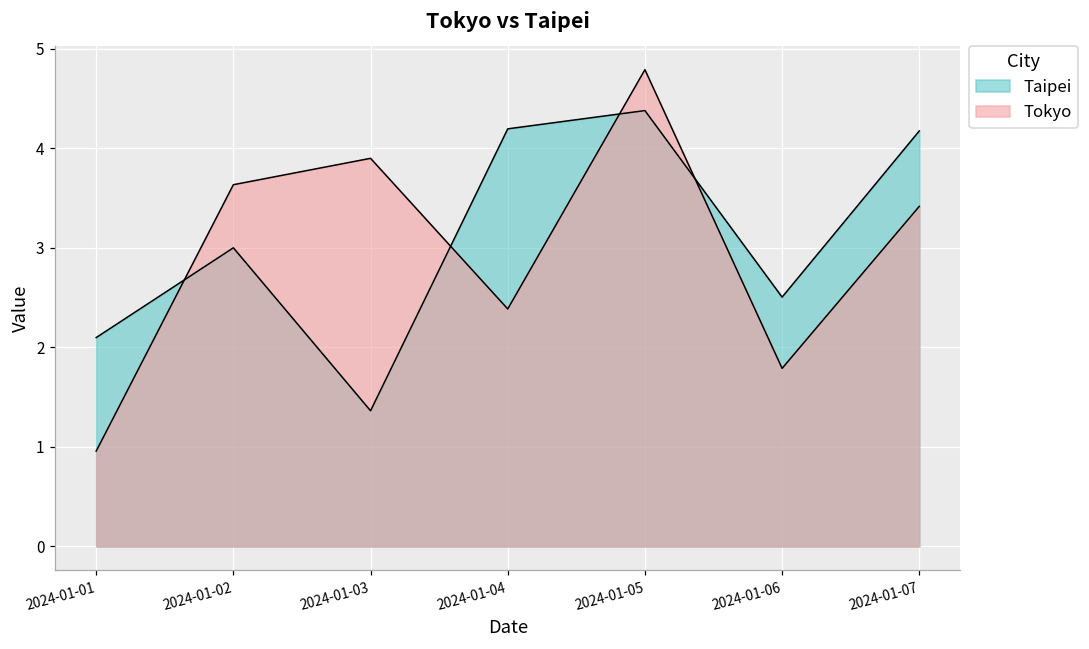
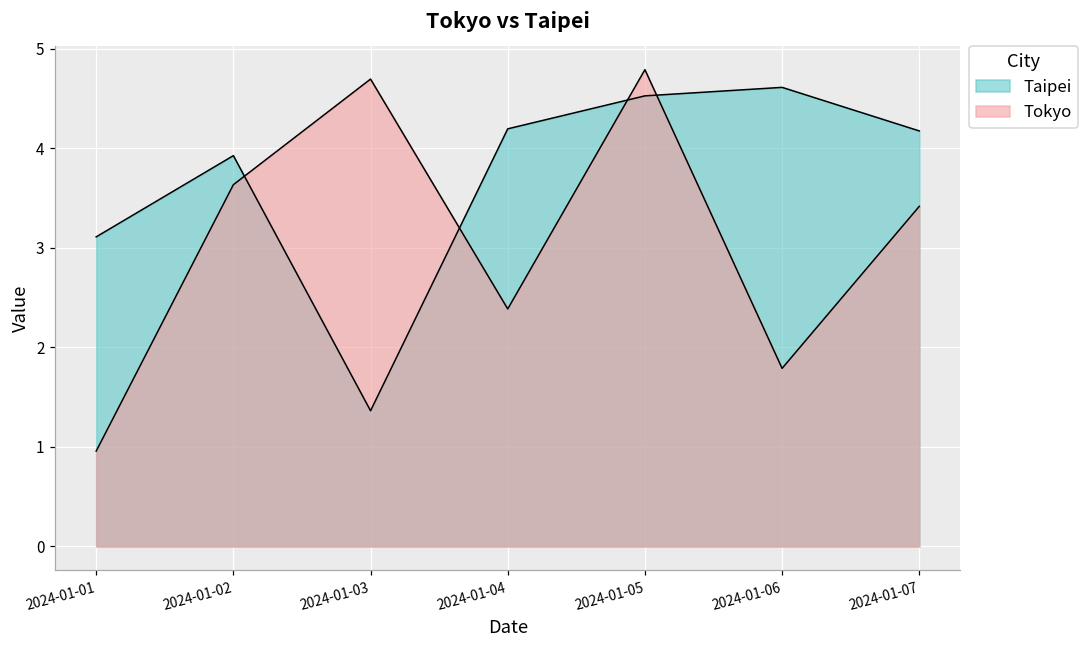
Taipei, 2024-01-01: 2.1 -> 3.1
Taipei, 2024-01-02: 3.0 -> 3.9
Tokyo, 2024-01-03: 3.9 -> 4.7
Taipei, 2024-01-05: 4.4 -> 4.5
Taipei, 2024-01-06: 2.5 -> 4.6
